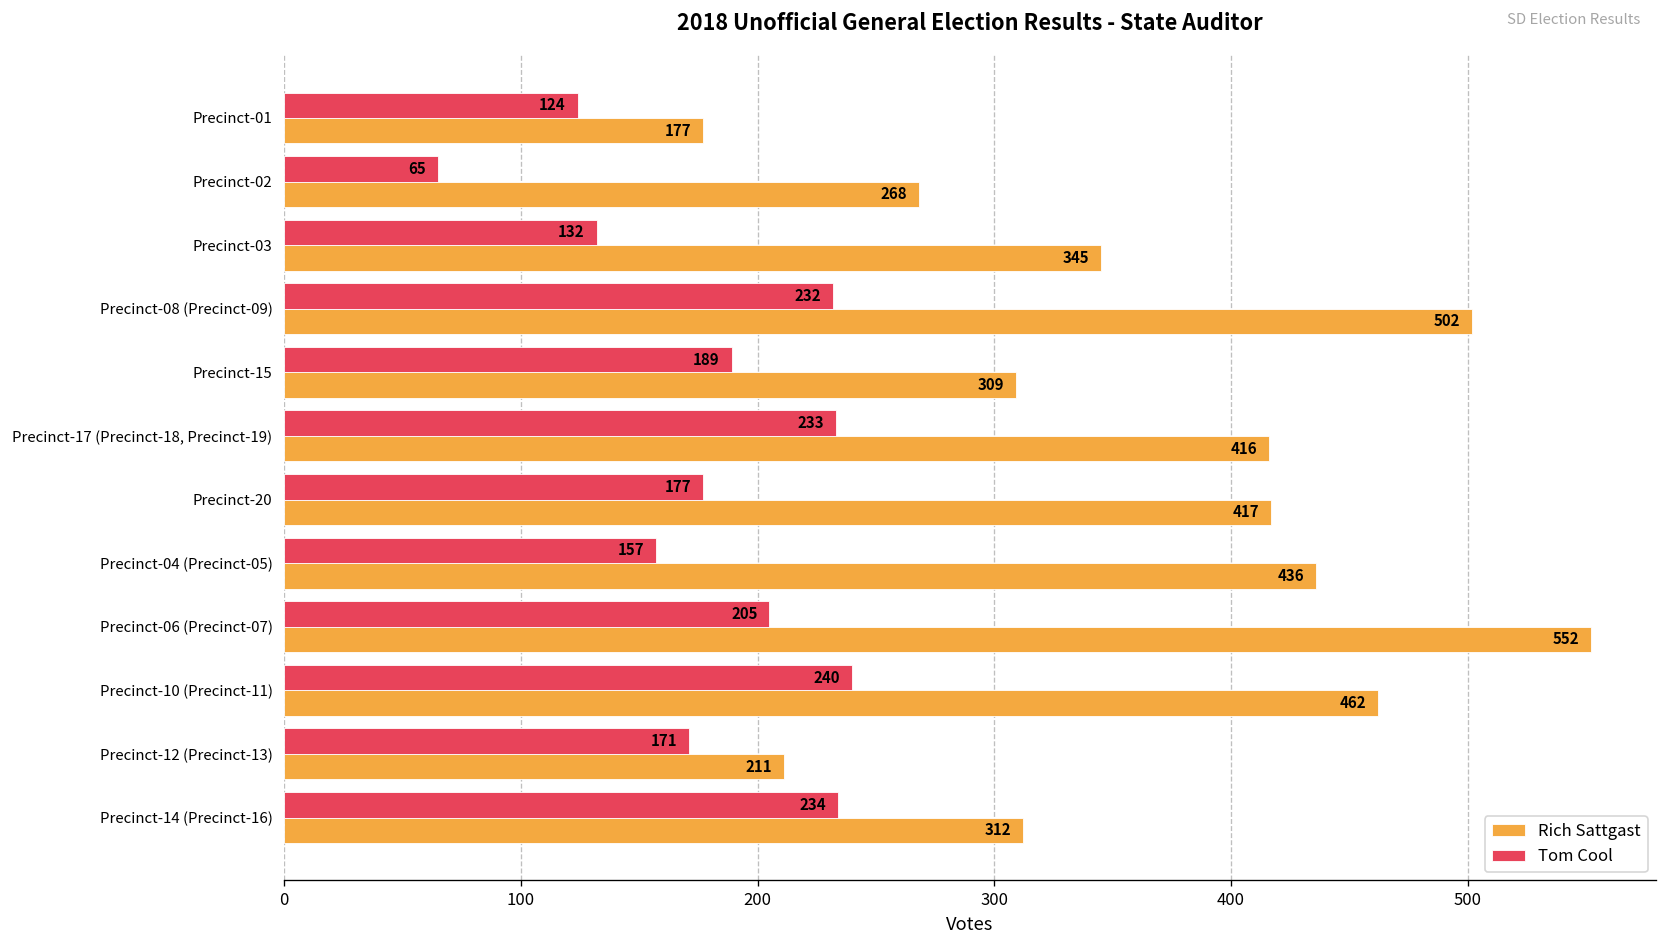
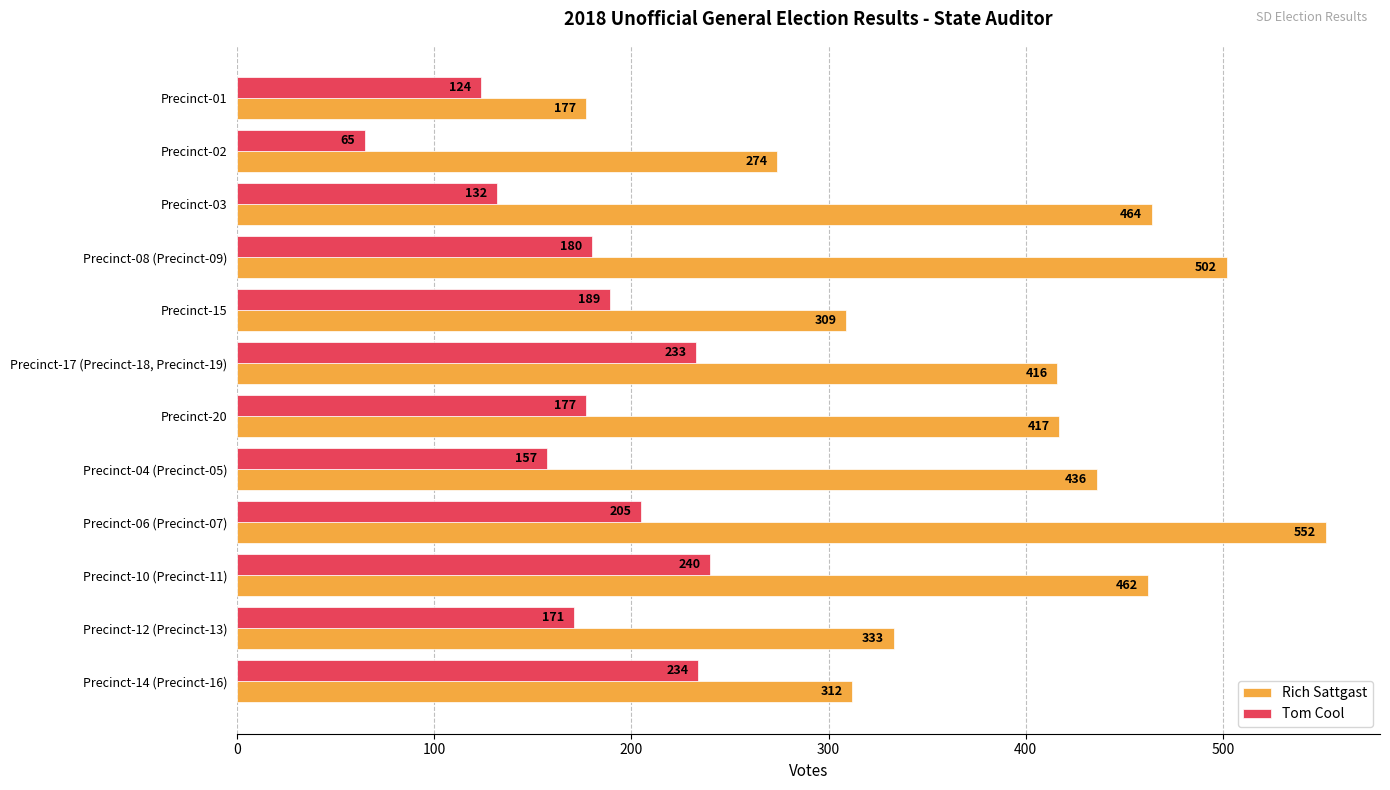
Rich Sattgast, Precinct-02: 268 -> 274
Rich Sattgast, Precinct-03: 345 -> 464
Tom Cool, Precinct-08 (Precinct-09): 232 -> 180
Rich Sattgast, Precinct-12 (Precinct-13): 211 -> 333
